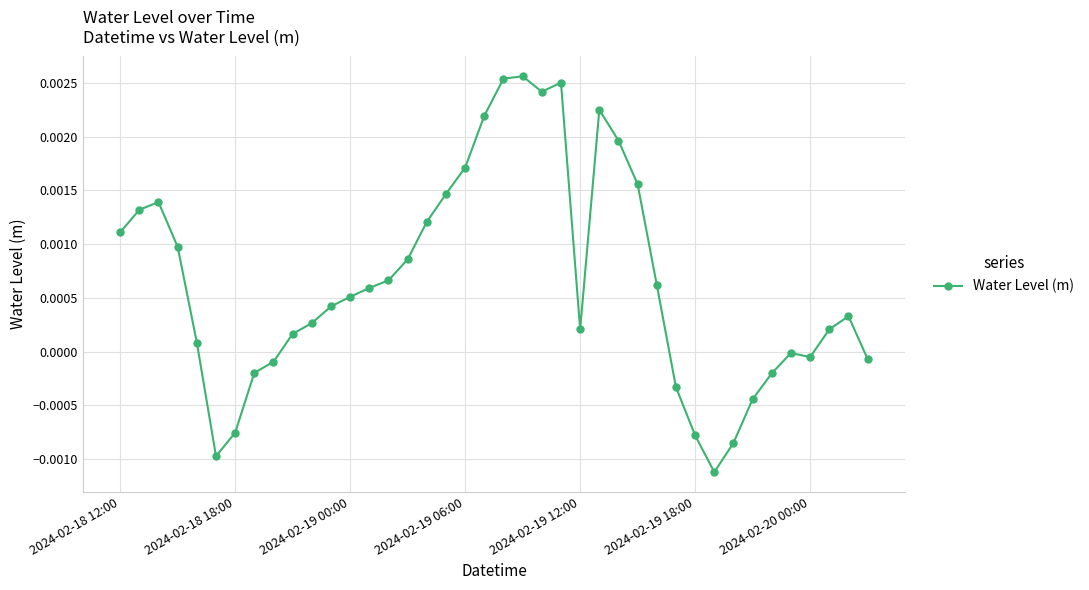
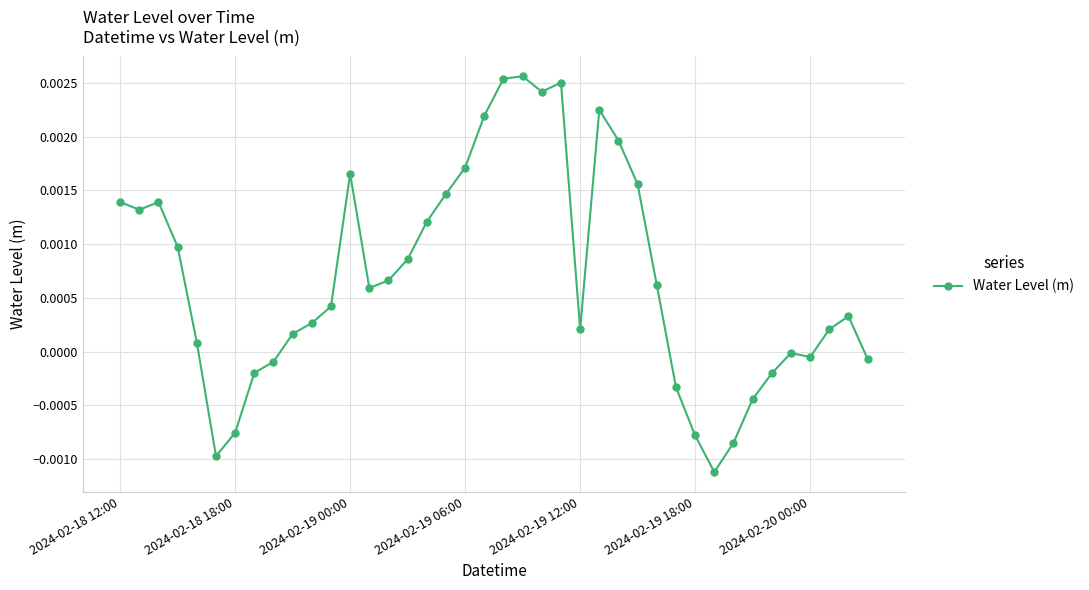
2024-02-18 12:00: 0.00111 -> 0.00139
2024-02-19 00:00: 0.00051 -> 0.00165
